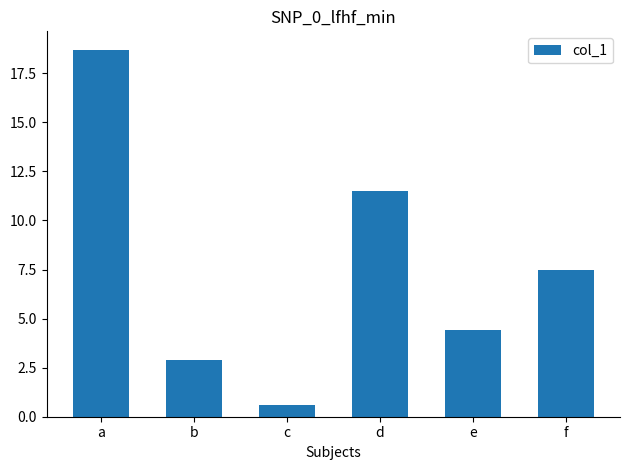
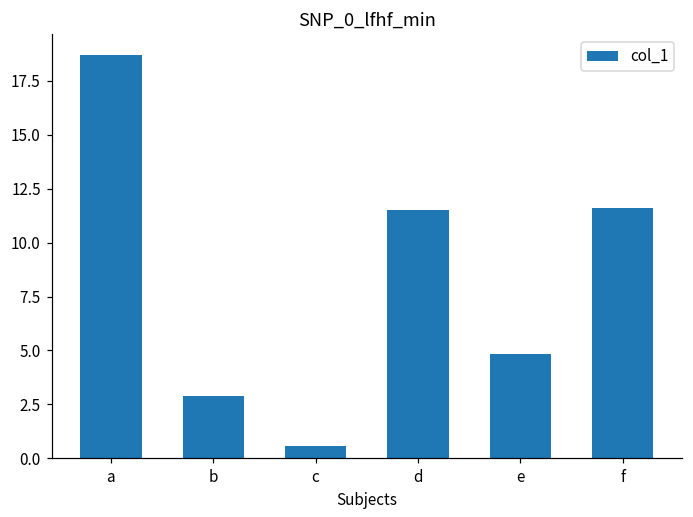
e: 4.4 -> 4.8
f: 7.5 -> 11.6
